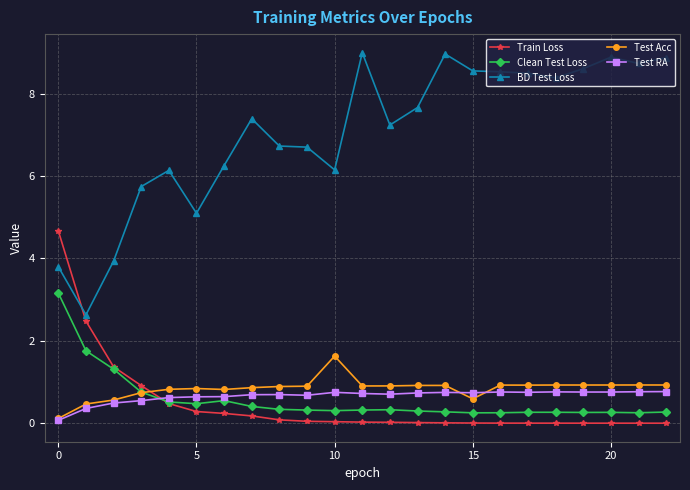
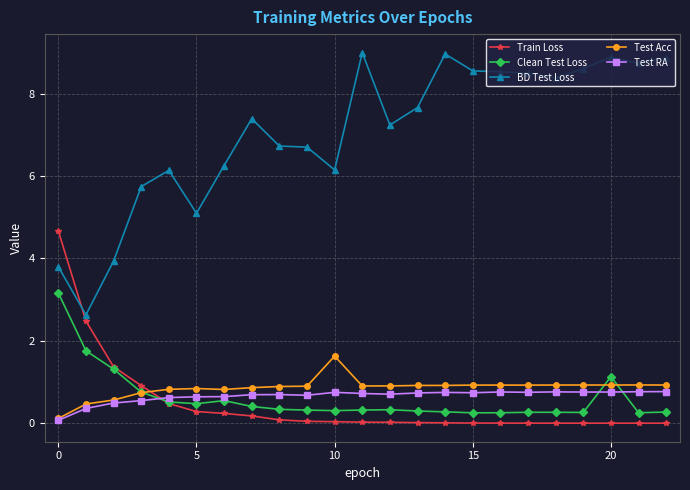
Test Acc, 15: 0.6 -> 0.9
Clean Test Loss, 20: 0.3 -> 1.1
